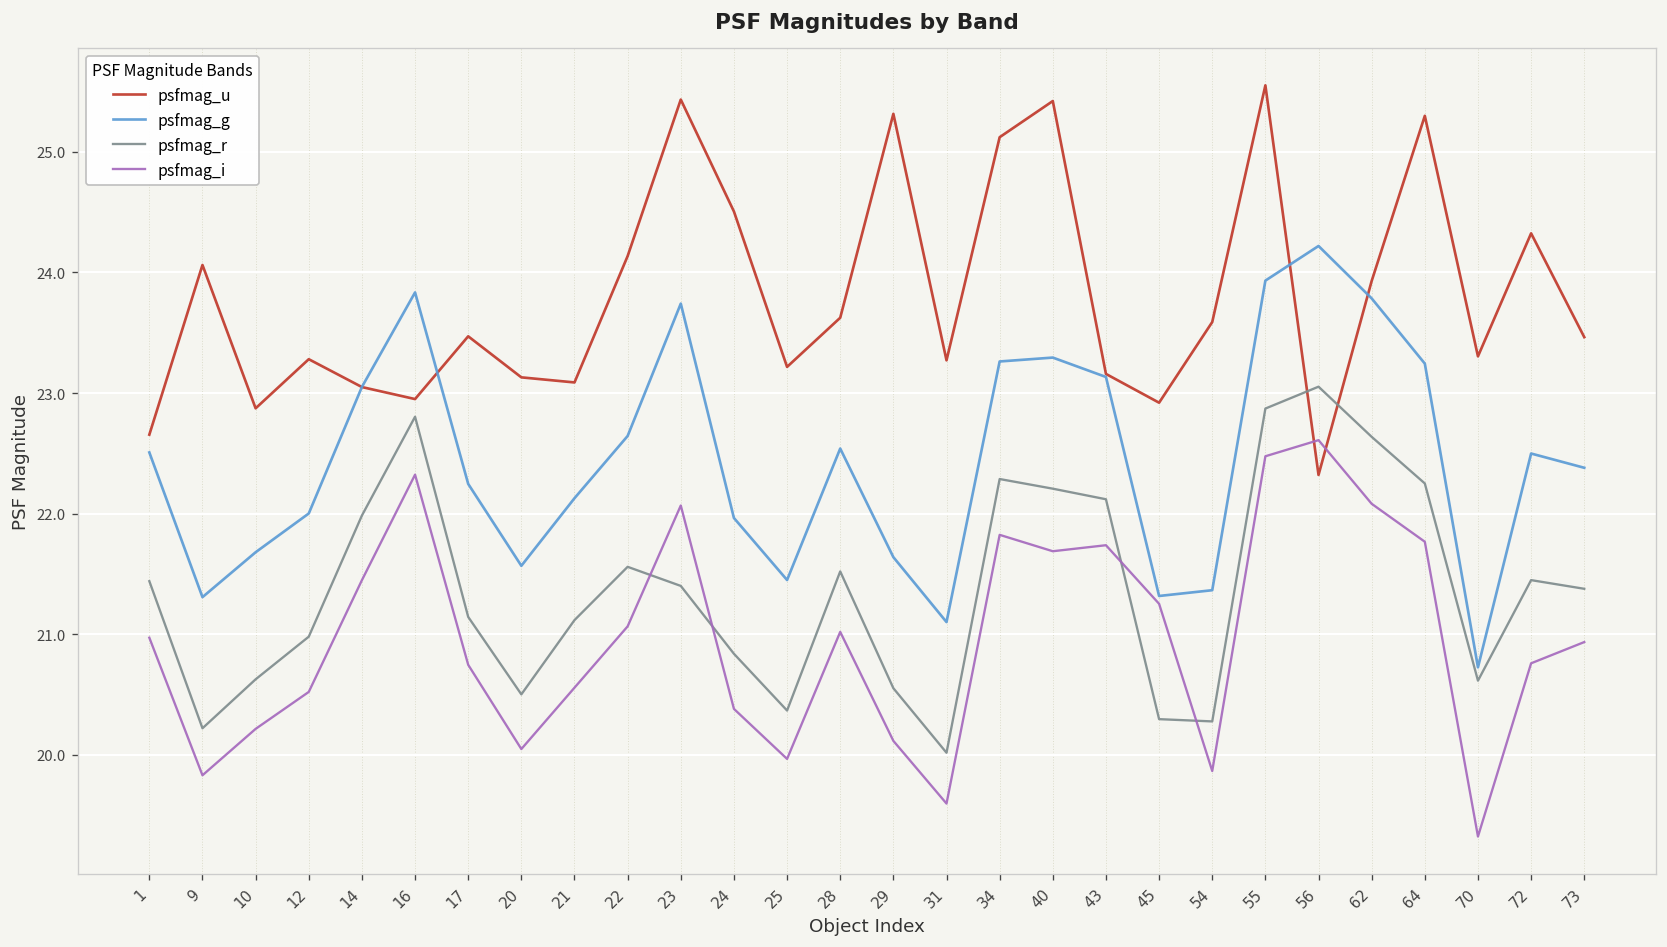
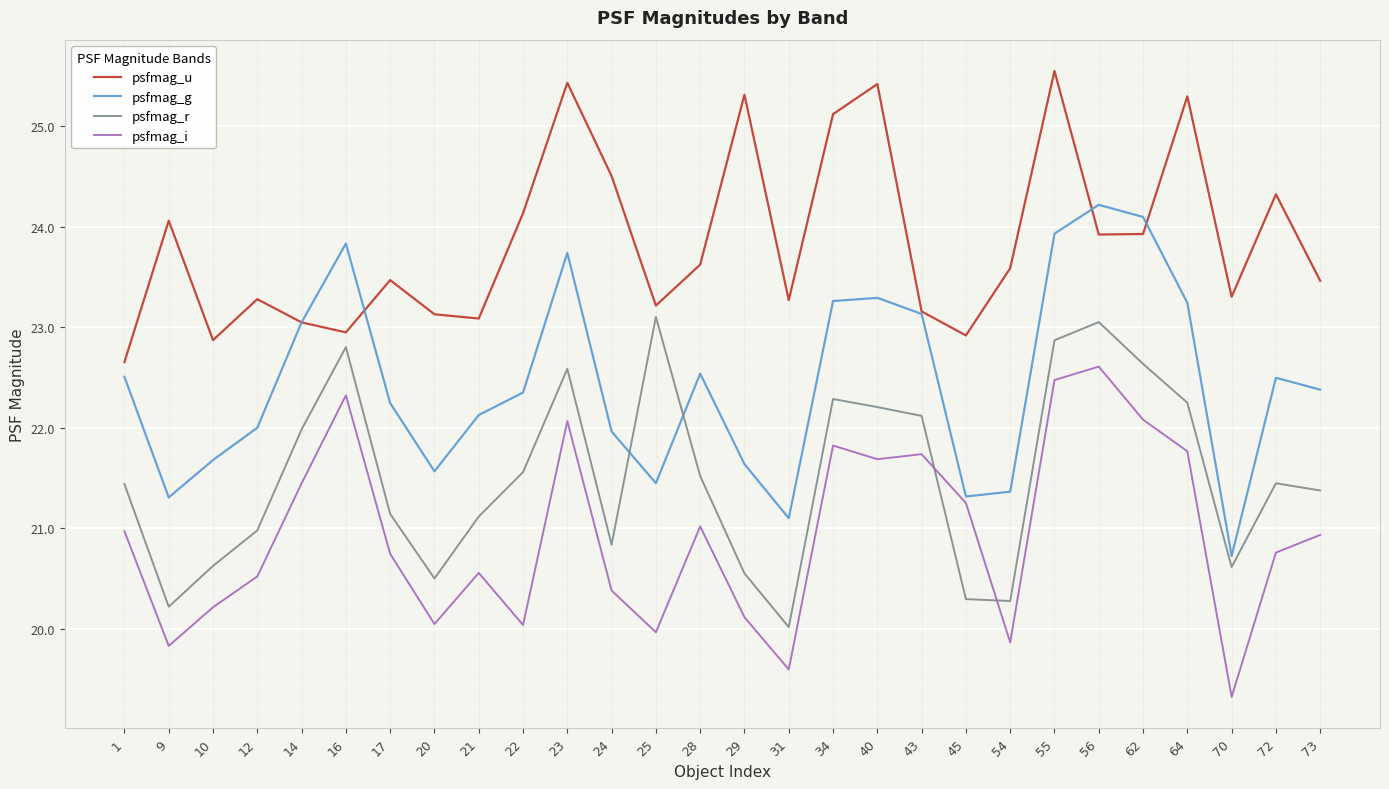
psfmag_g, 22: 22.64 -> 22.35
psfmag_i, 22: 21.06 -> 20.04
psfmag_r, 23: 21.40 -> 22.59
psfmag_r, 25: 20.37 -> 23.10
psfmag_u, 56: 22.32 -> 23.92
psfmag_g, 62: 23.78 -> 24.10
